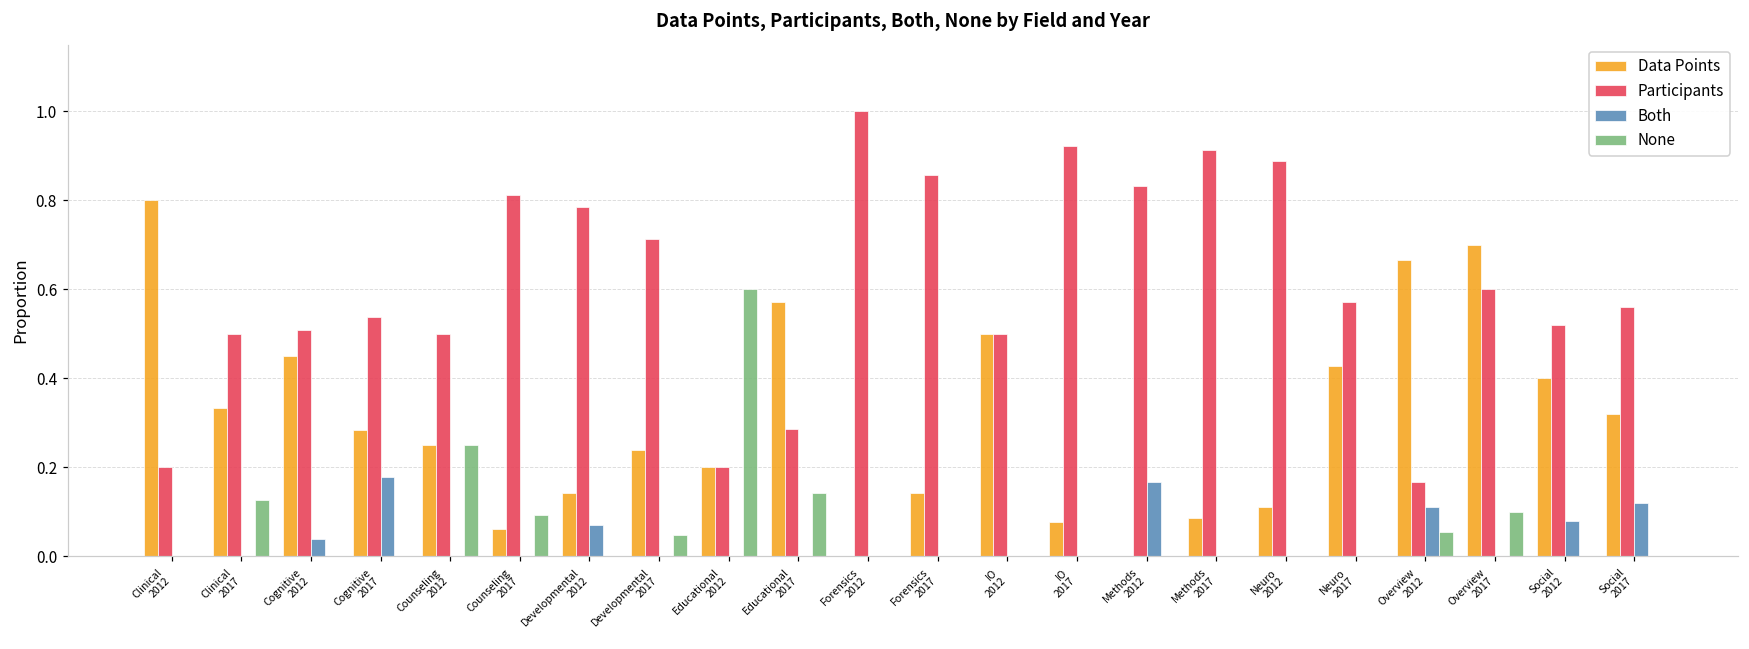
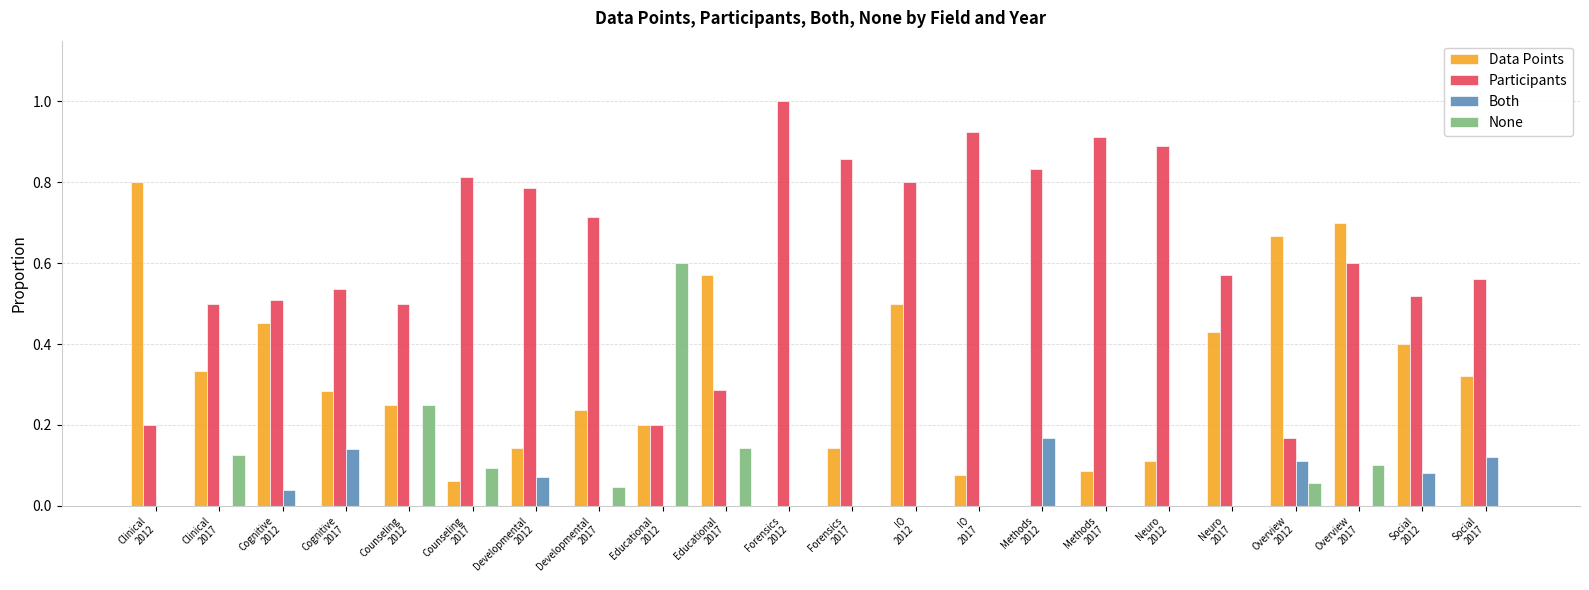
Both, Cognitive 2017: 0.18 -> 0.14
Participants, IO 2012: 0.5 -> 0.8
